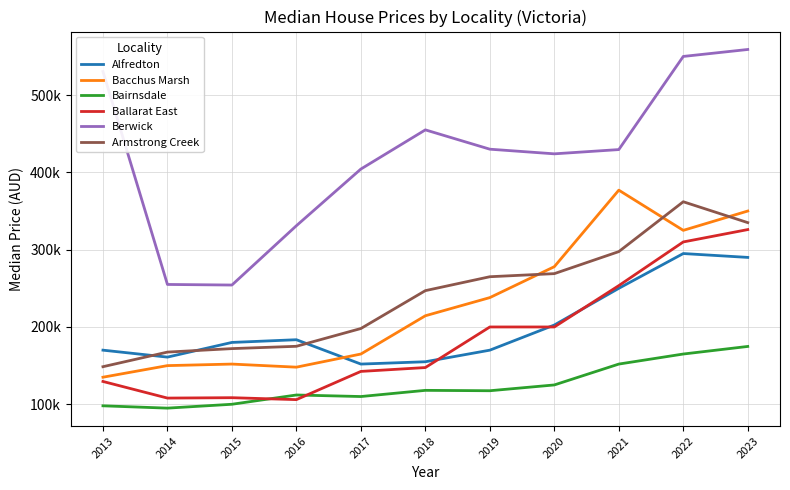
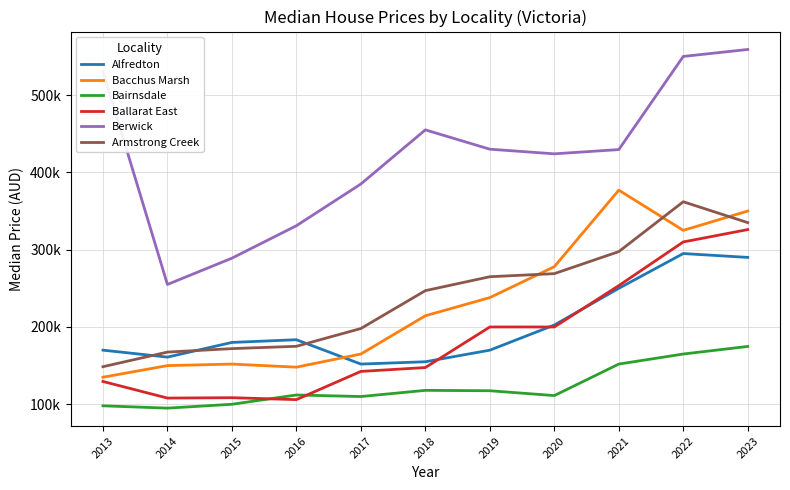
Berwick, 2015: 250000 -> 290000
Berwick, 2017: 400000 -> 390000
Bairnsdale, 2020: 130000 -> 110000
